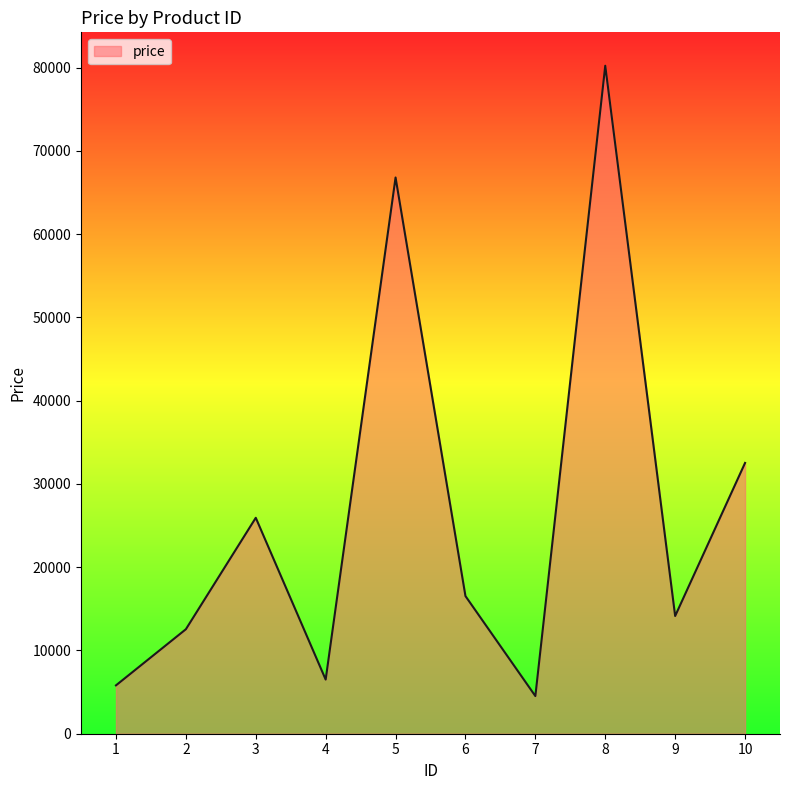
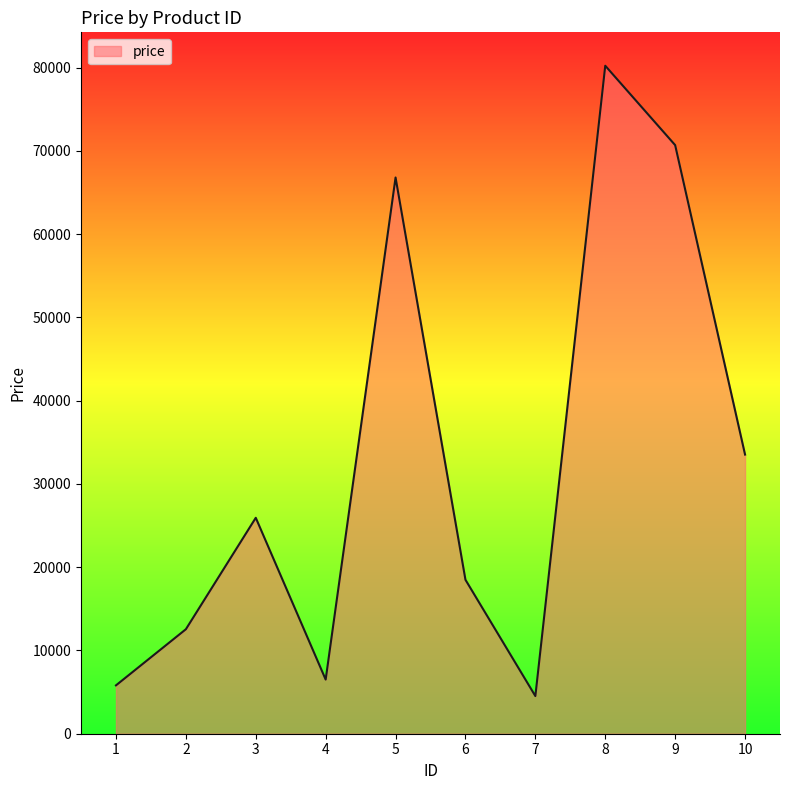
6: 17000 -> 18000
9: 14000 -> 71000
10: 33000 -> 34000
